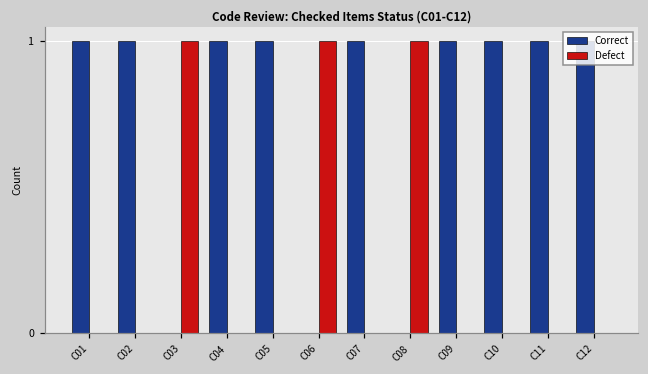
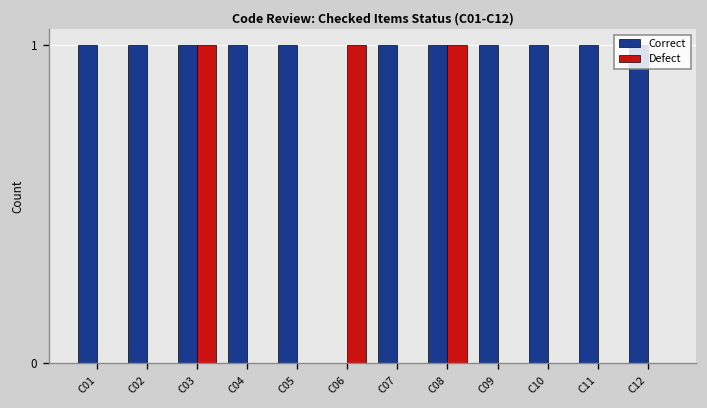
Correct, C03: 0 -> 1
Correct, C08: 0 -> 1
